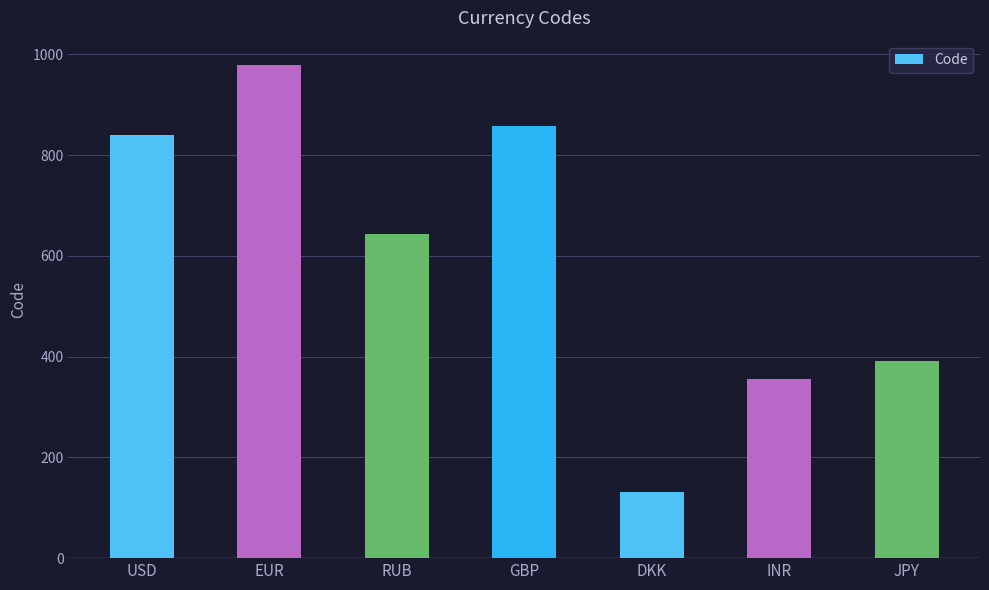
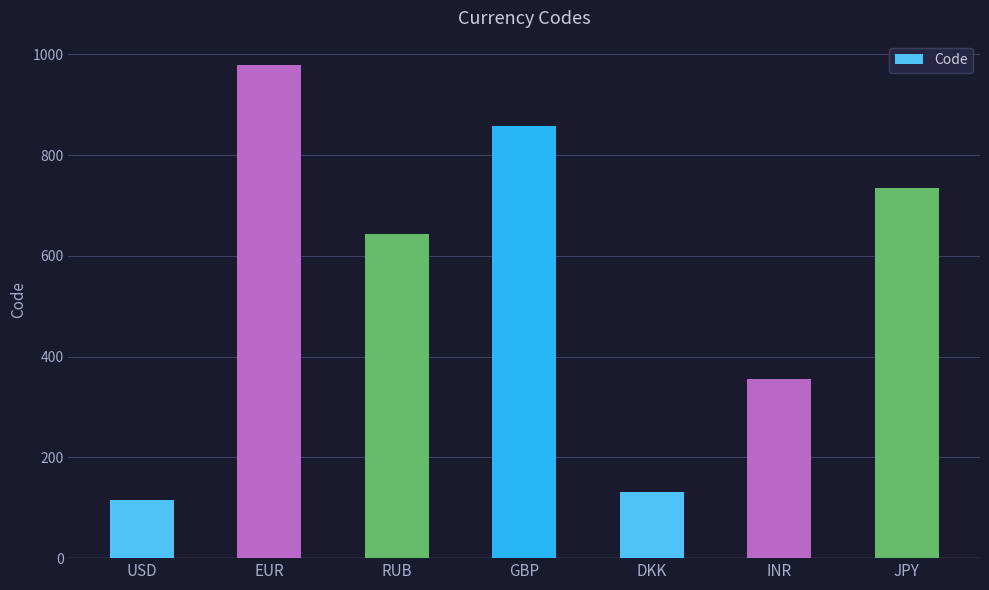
USD: 840 -> 120
JPY: 390 -> 740
